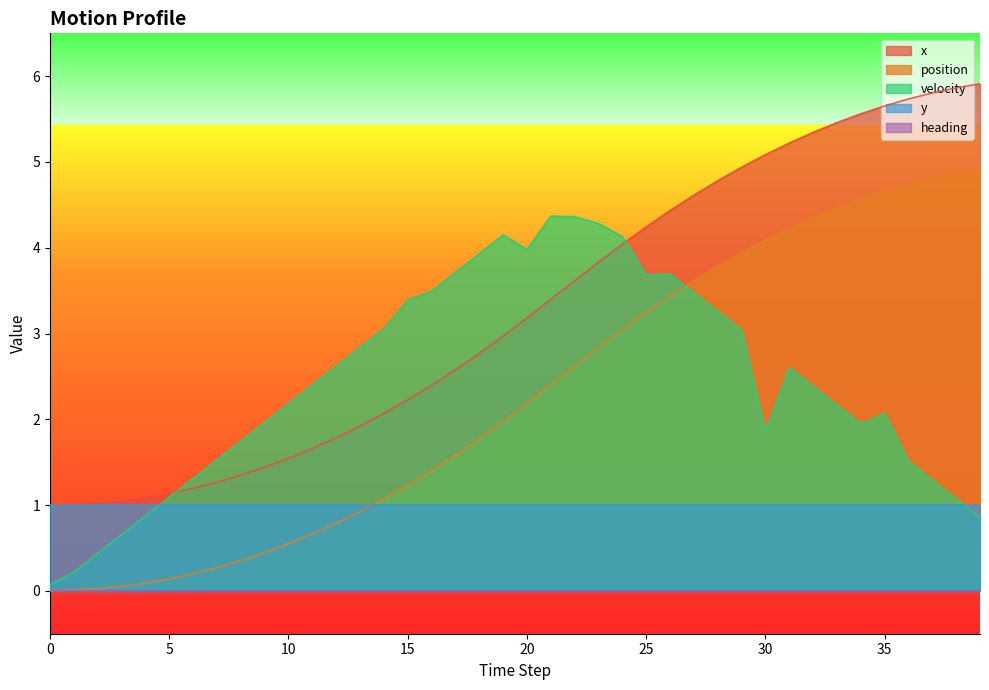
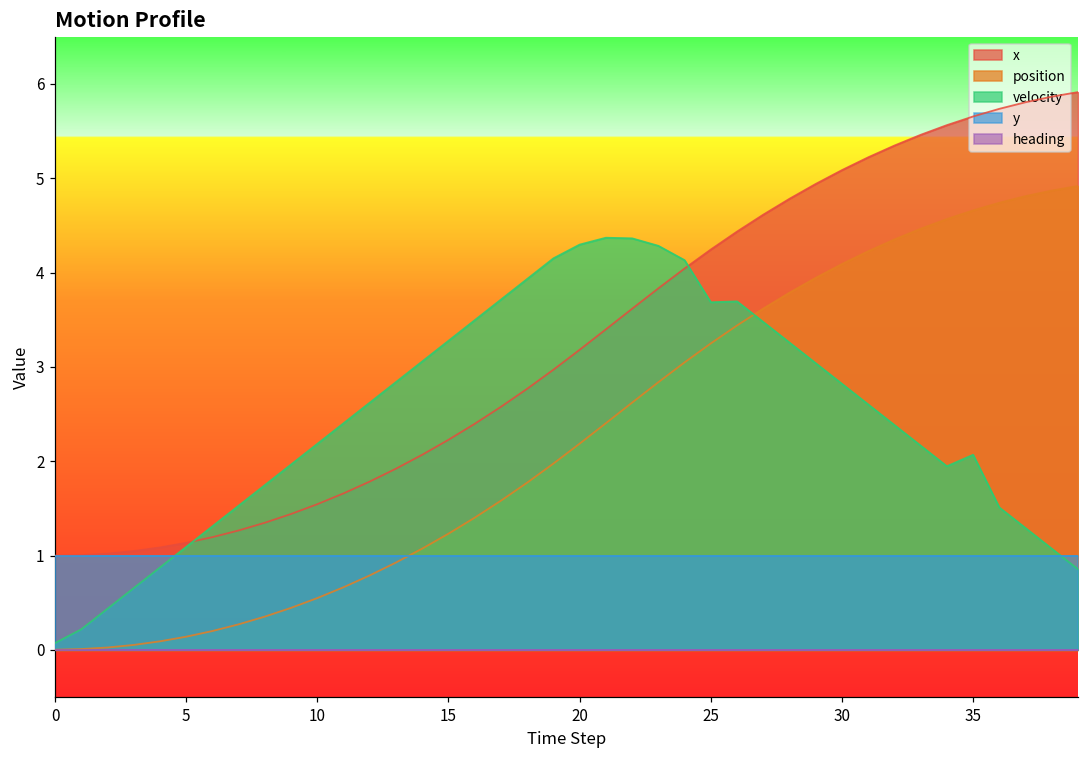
velocity, 15: 3.4 -> 3.3
velocity, 20: 4.0 -> 4.3
velocity, 30: 1.9 -> 2.8
